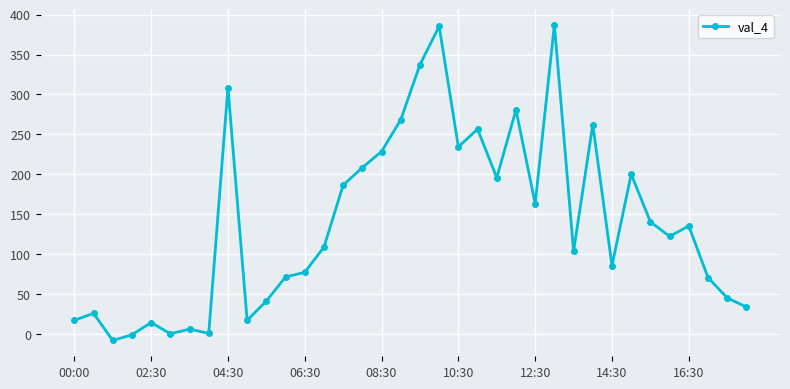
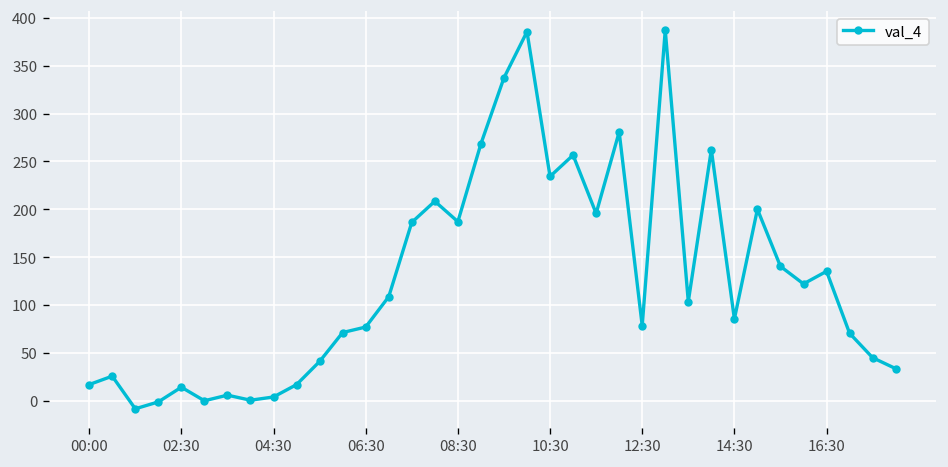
04:30: 310 -> 0
08:30: 230 -> 190
12:30: 160 -> 80
